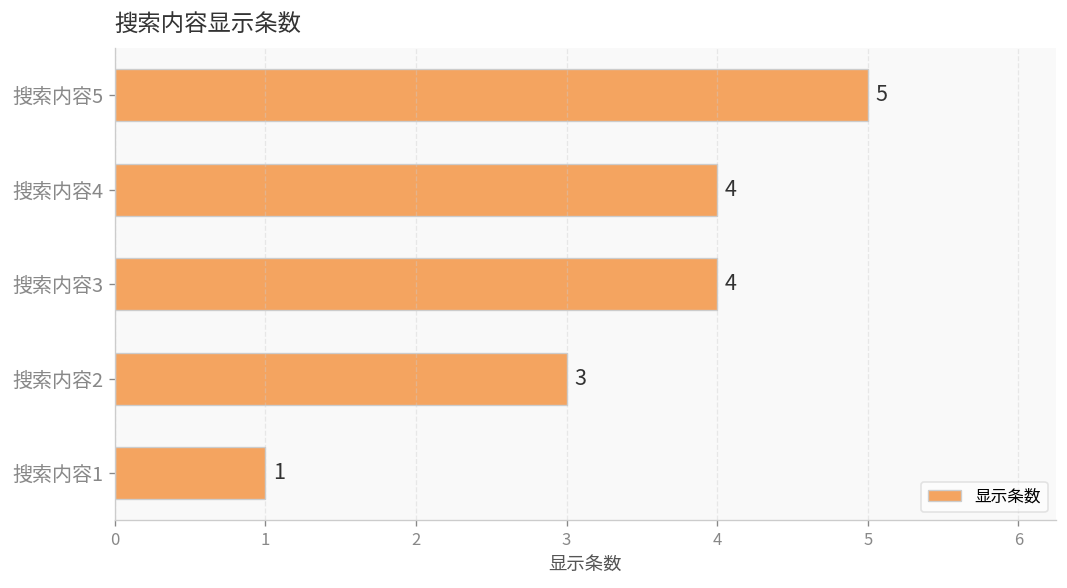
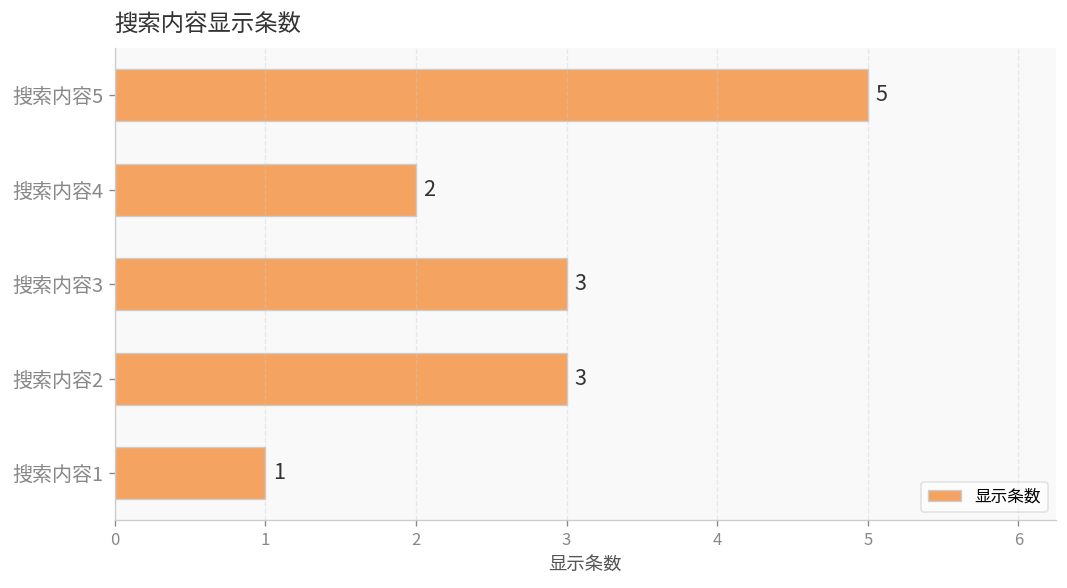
搜索内容4: 4 -> 2
搜索内容3: 4 -> 3
